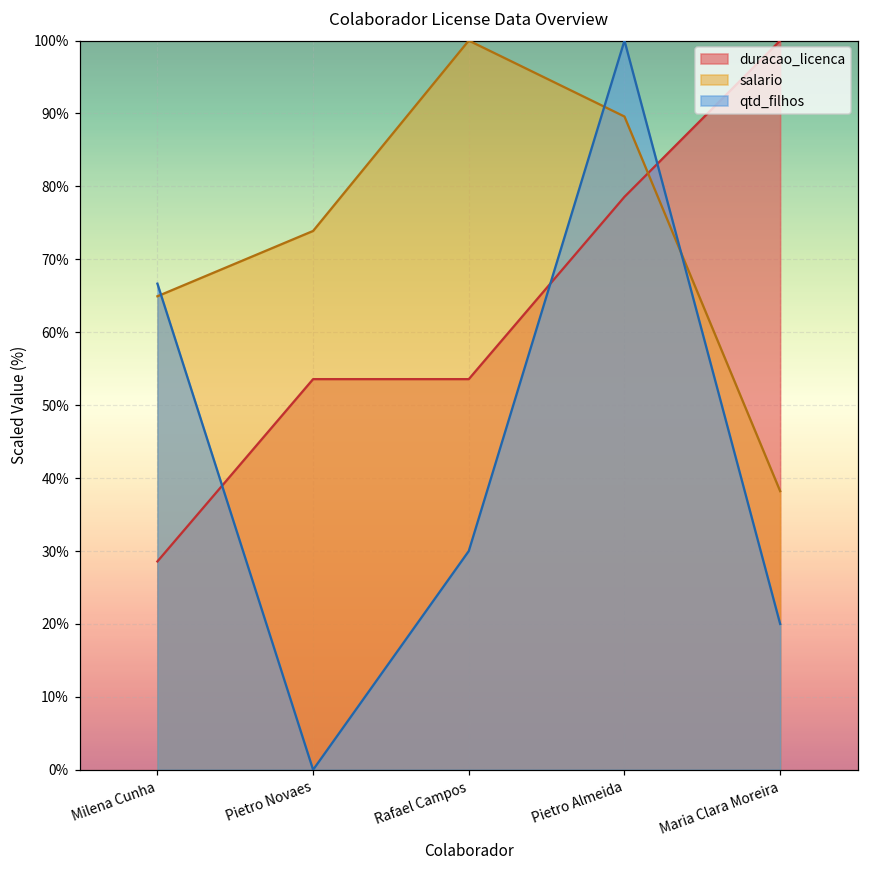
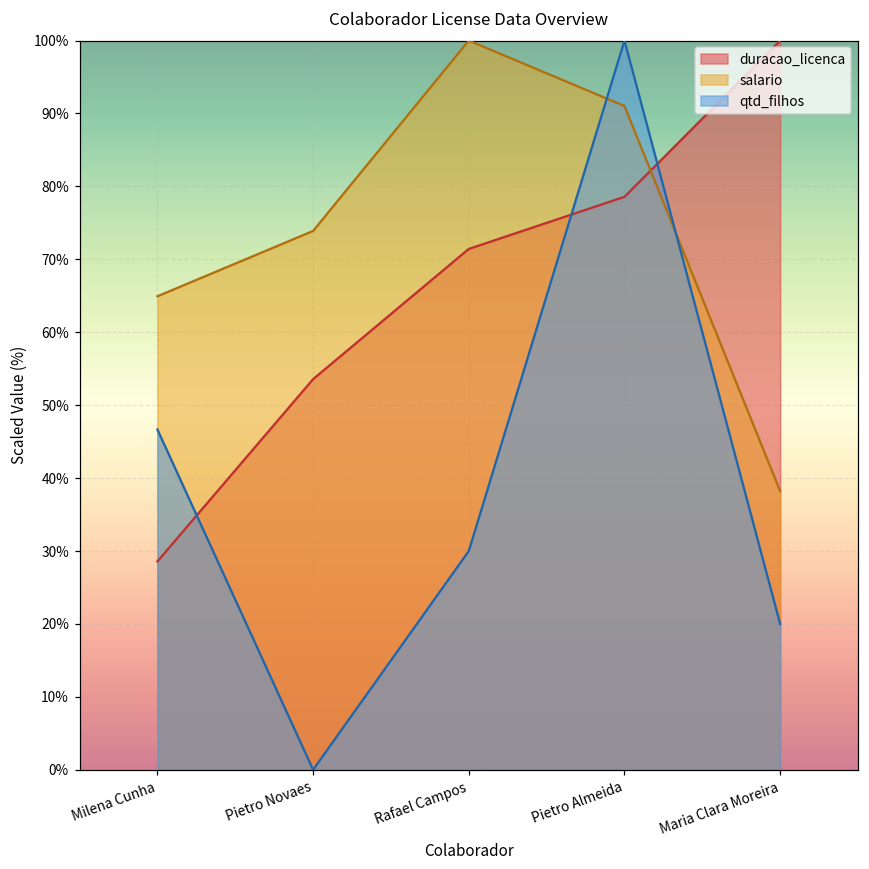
qtd_filhos, Milena Cunha: 67% -> 47%
duracao_licenca, Rafael Campos: 54% -> 71%
salario, Pietro Almeida: 90% -> 91%
